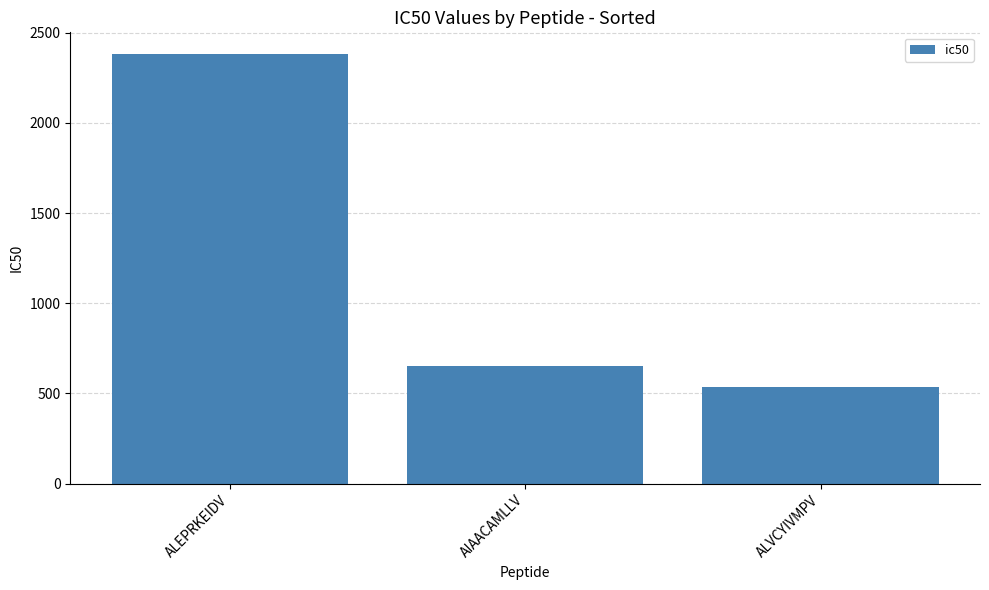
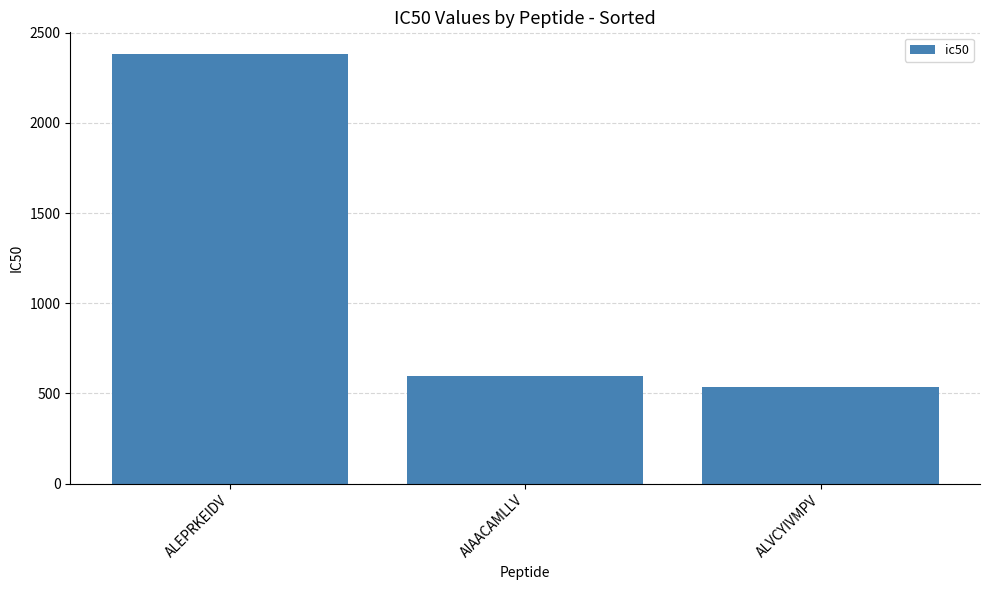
AIAACAMLLV: 650 -> 590
